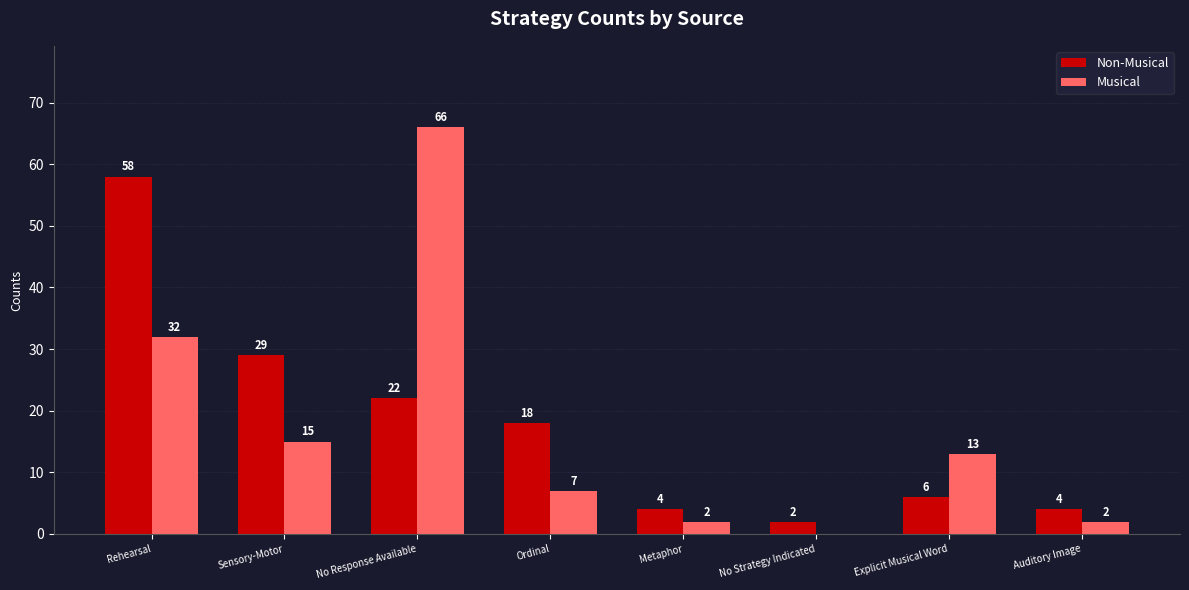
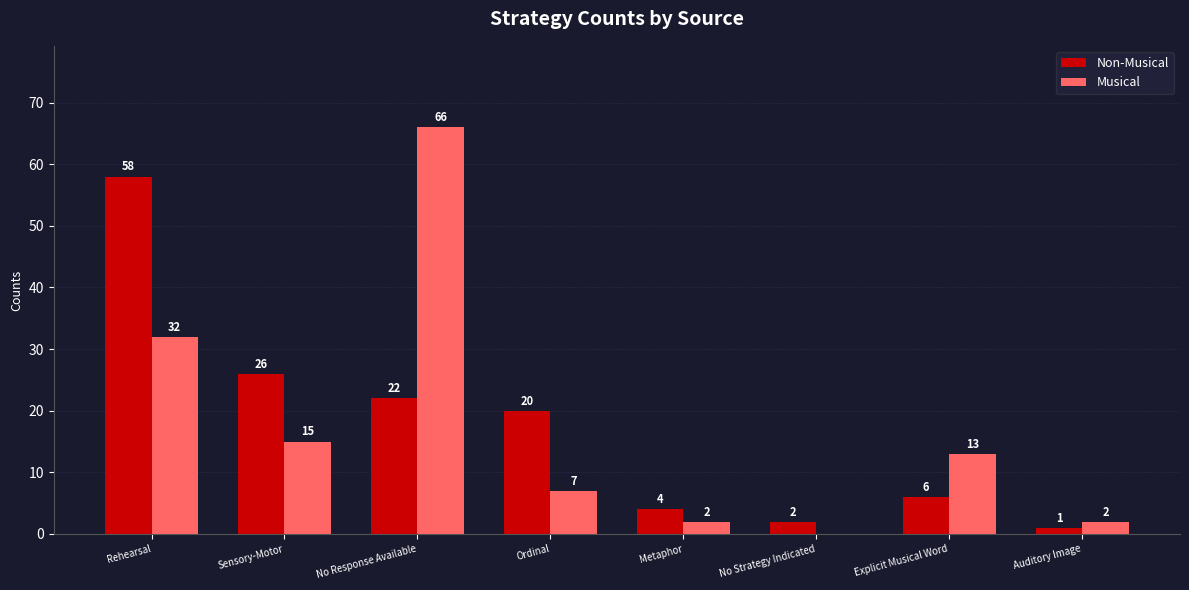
Non-Musical, Sensory-Motor: 29 -> 26
Non-Musical, Ordinal: 18 -> 20
Non-Musical, Auditory Image: 4 -> 1
